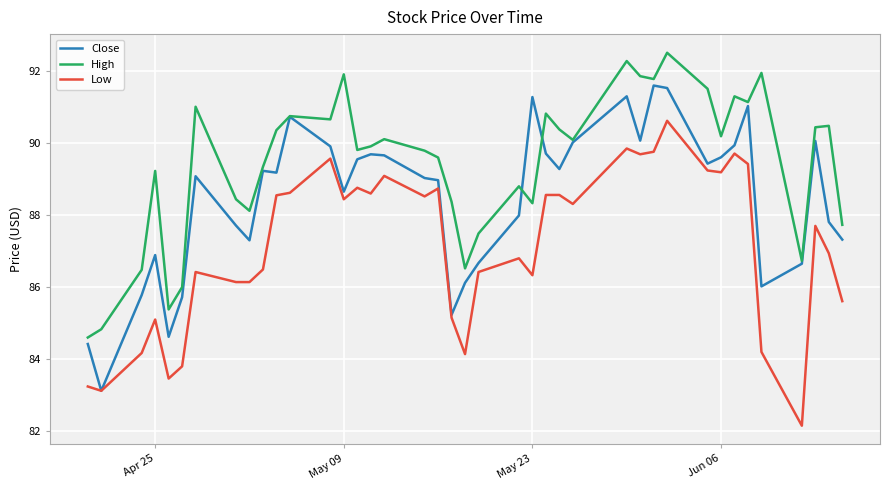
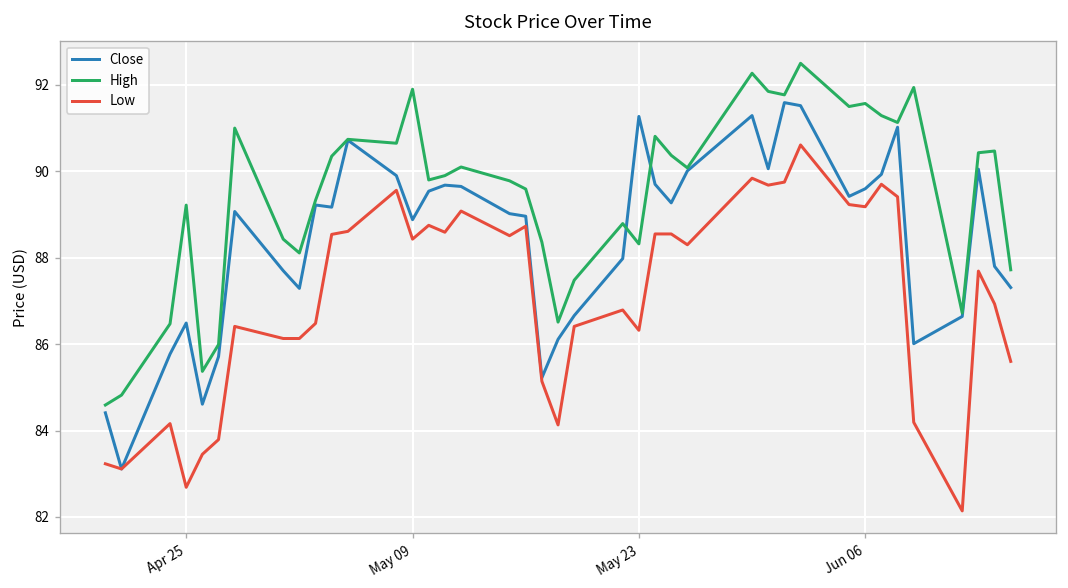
Close, Apr 25: 86.9 -> 86.5
Low, Apr 25: 85.1 -> 82.7
Close, May 09: 88.6 -> 88.9
High, Jun 06: 90.2 -> 91.6
